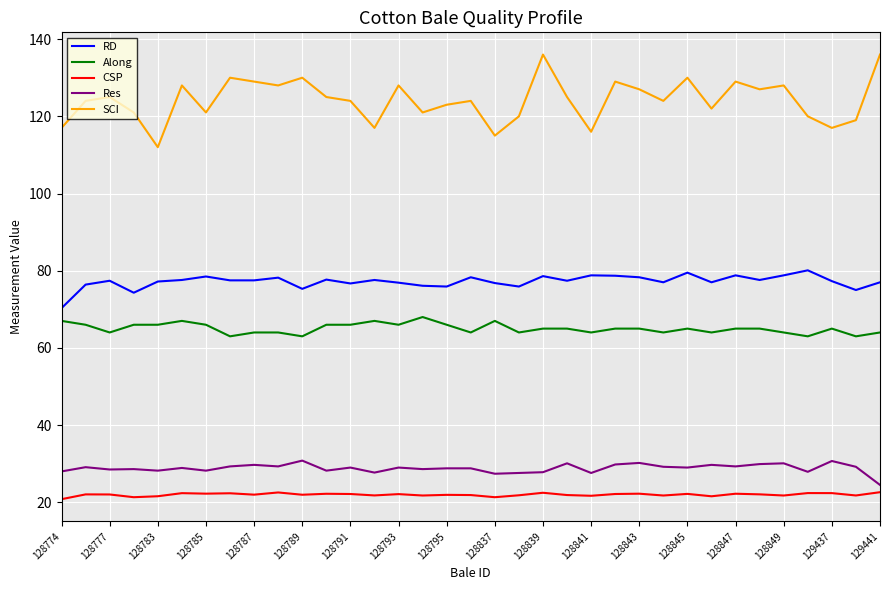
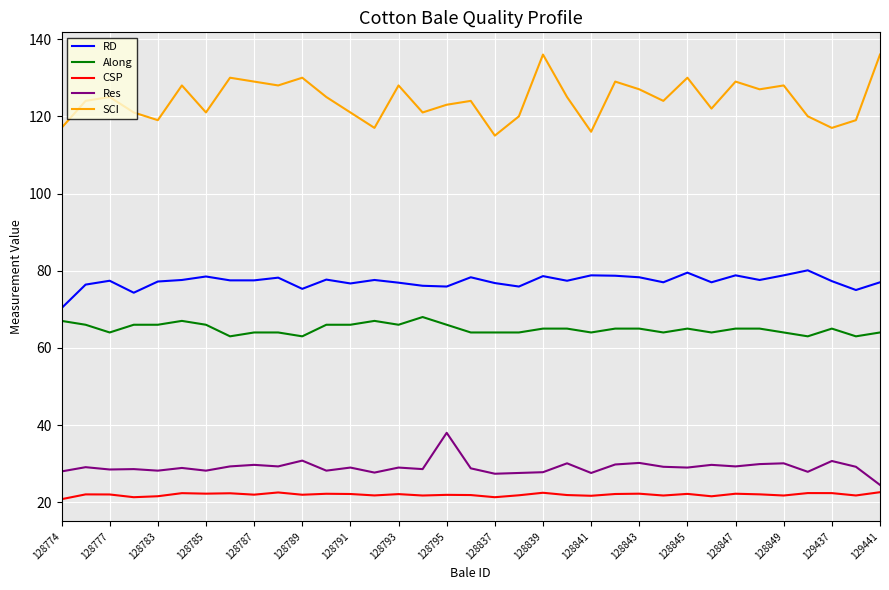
SCI, 128783: 112 -> 119
SCI, 128791: 124 -> 121
Res, 128795: 29 -> 38
Along, 128837: 67 -> 64
